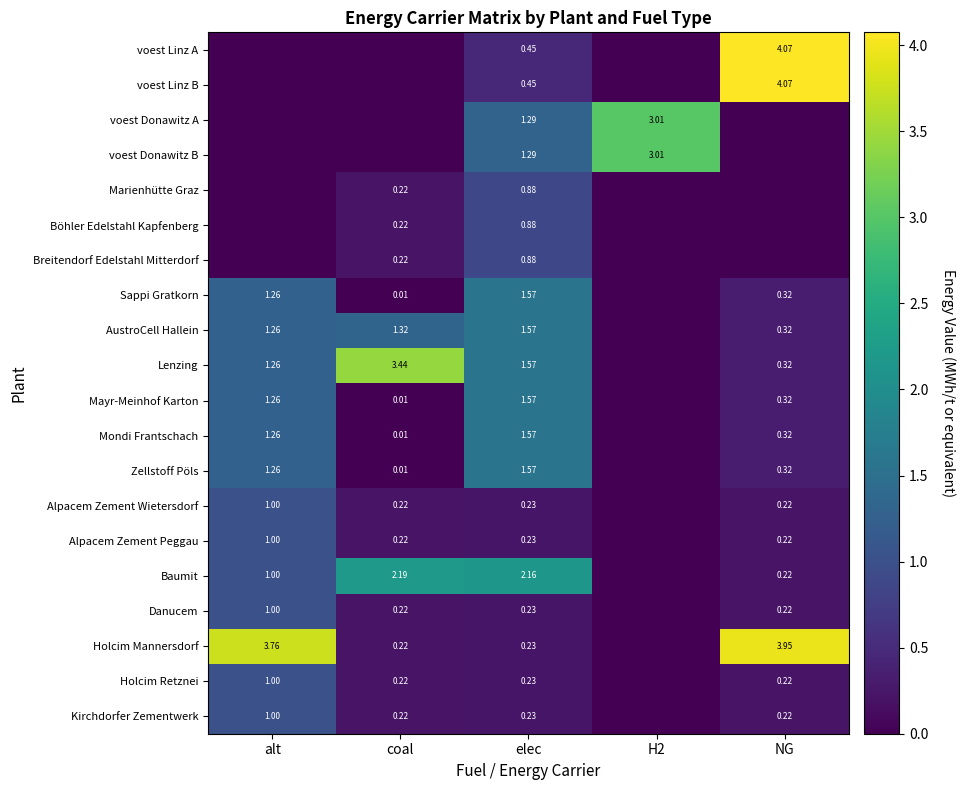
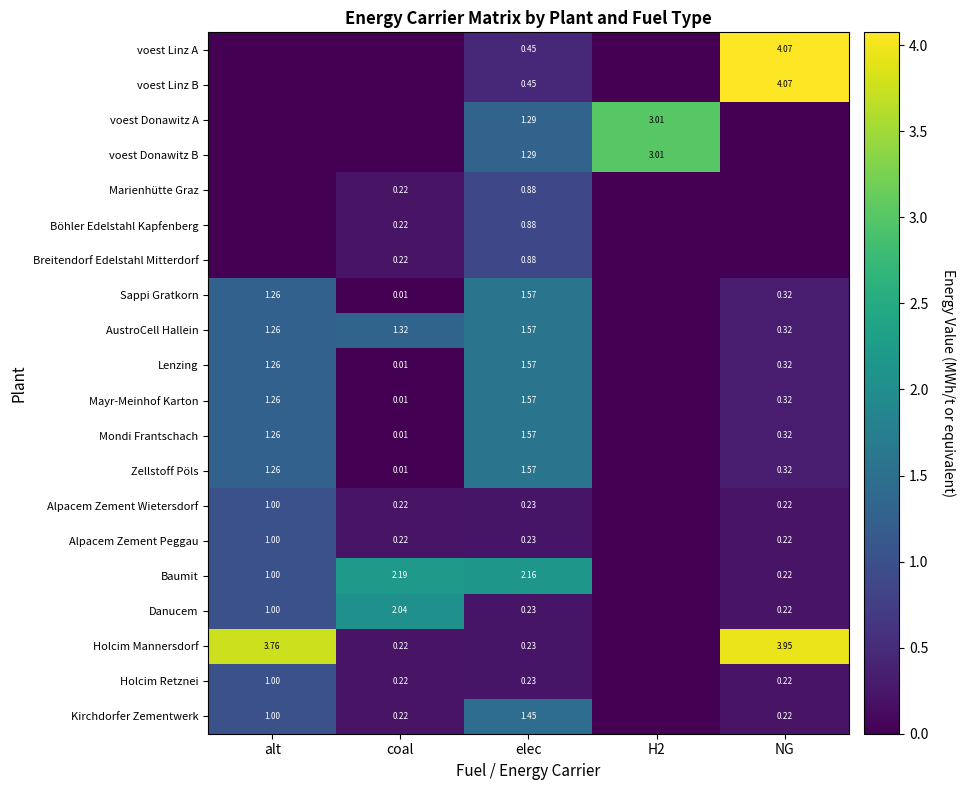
Lenzing, coal: 3.44 -> 0.01
Danucem, coal: 0.22 -> 2.04
Kirchdorfer Zementwerk, elec: 0.23 -> 1.45
